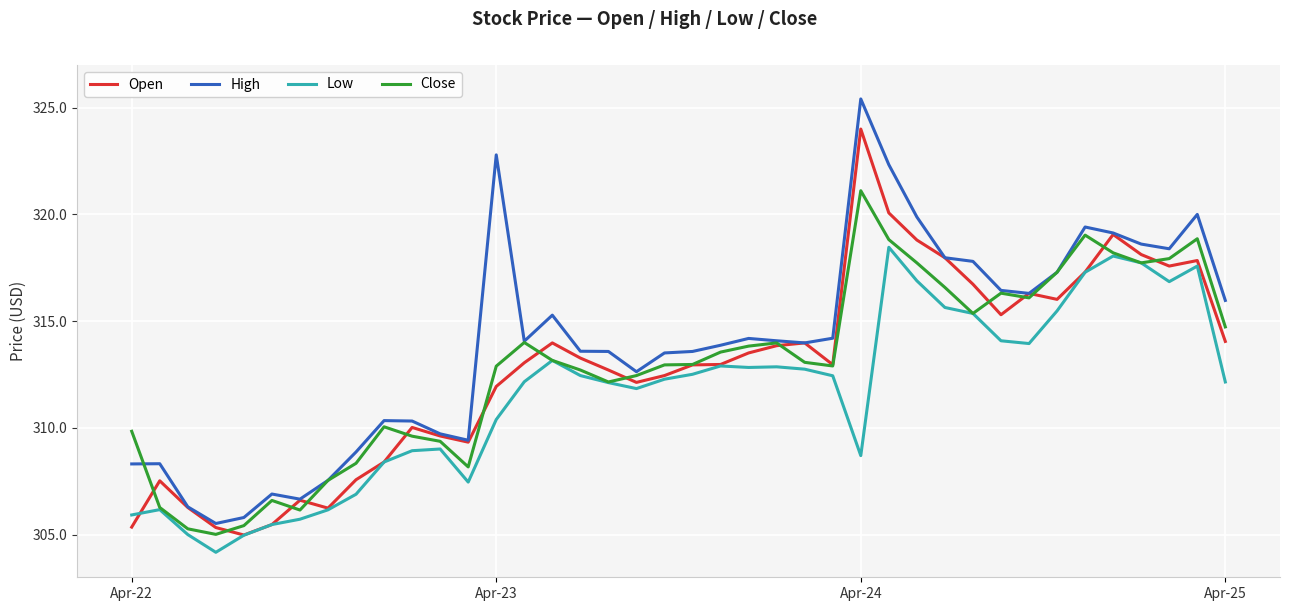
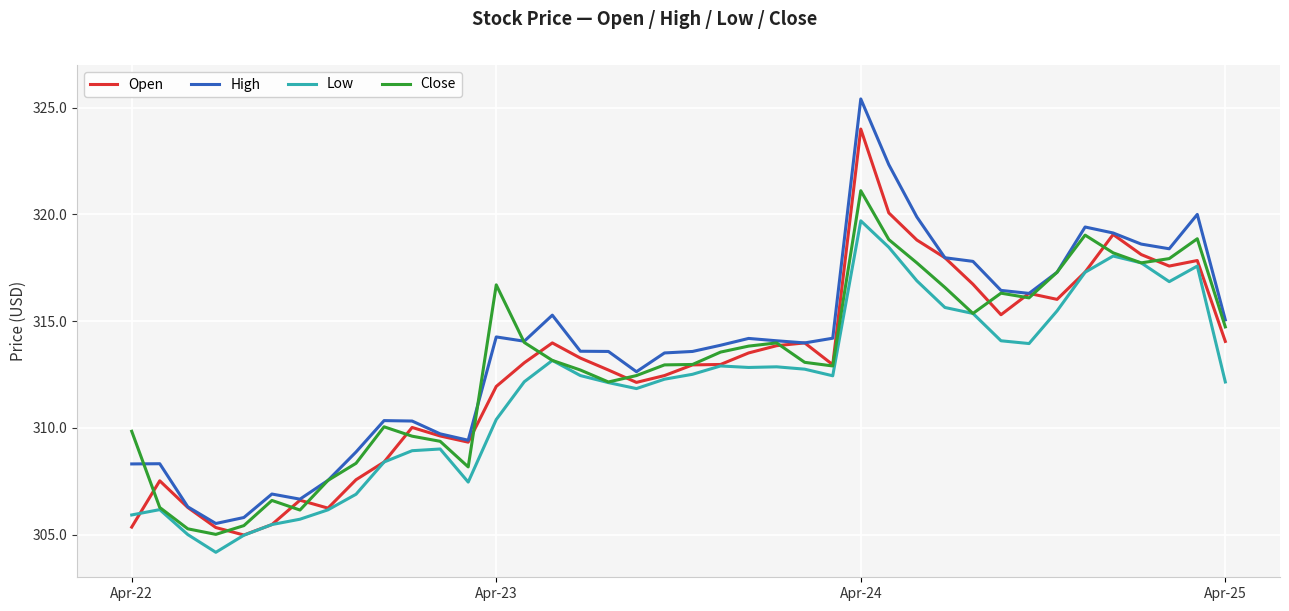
High, Apr-23: 322.8 -> 314.3
Close, Apr-23: 312.9 -> 316.7
Low, Apr-24: 308.7 -> 319.7
High, Apr-25: 316.0 -> 315.1
